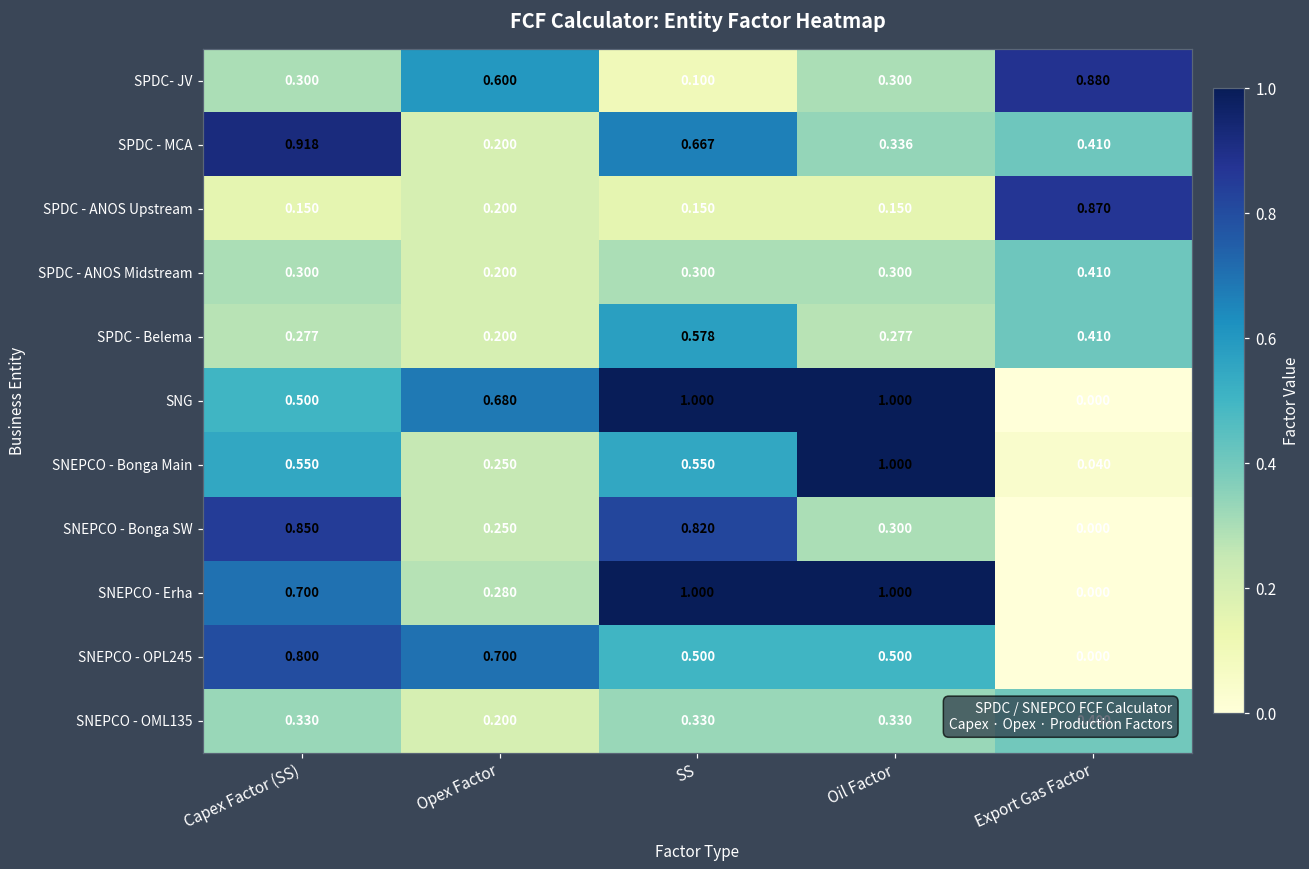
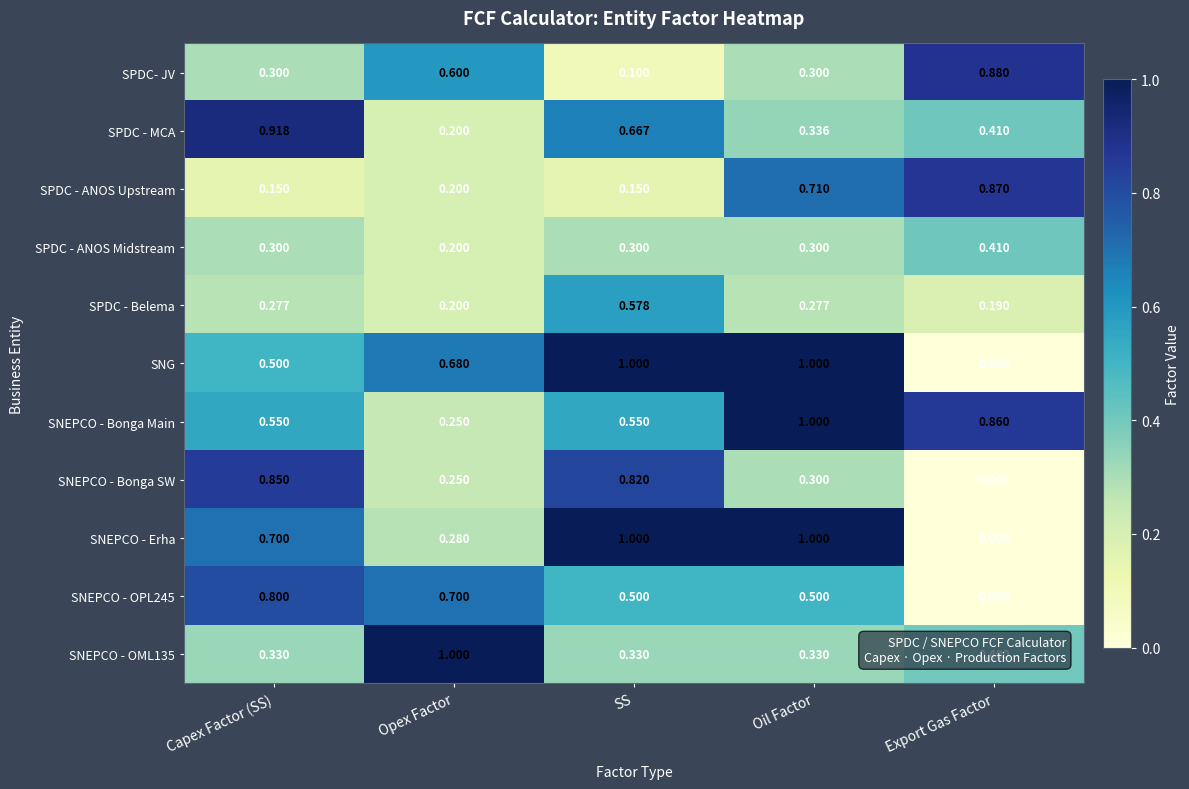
SPDC - ANOS Upstream, Oil Factor: 0.150 -> 0.710
SPDC - Belema, Export Gas Factor: 0.410 -> 0.190
SNEPCO - Bonga Main, Export Gas Factor: 0.040 -> 0.860
SNEPCO - OML135, Opex Factor: 0.200 -> 1.000
